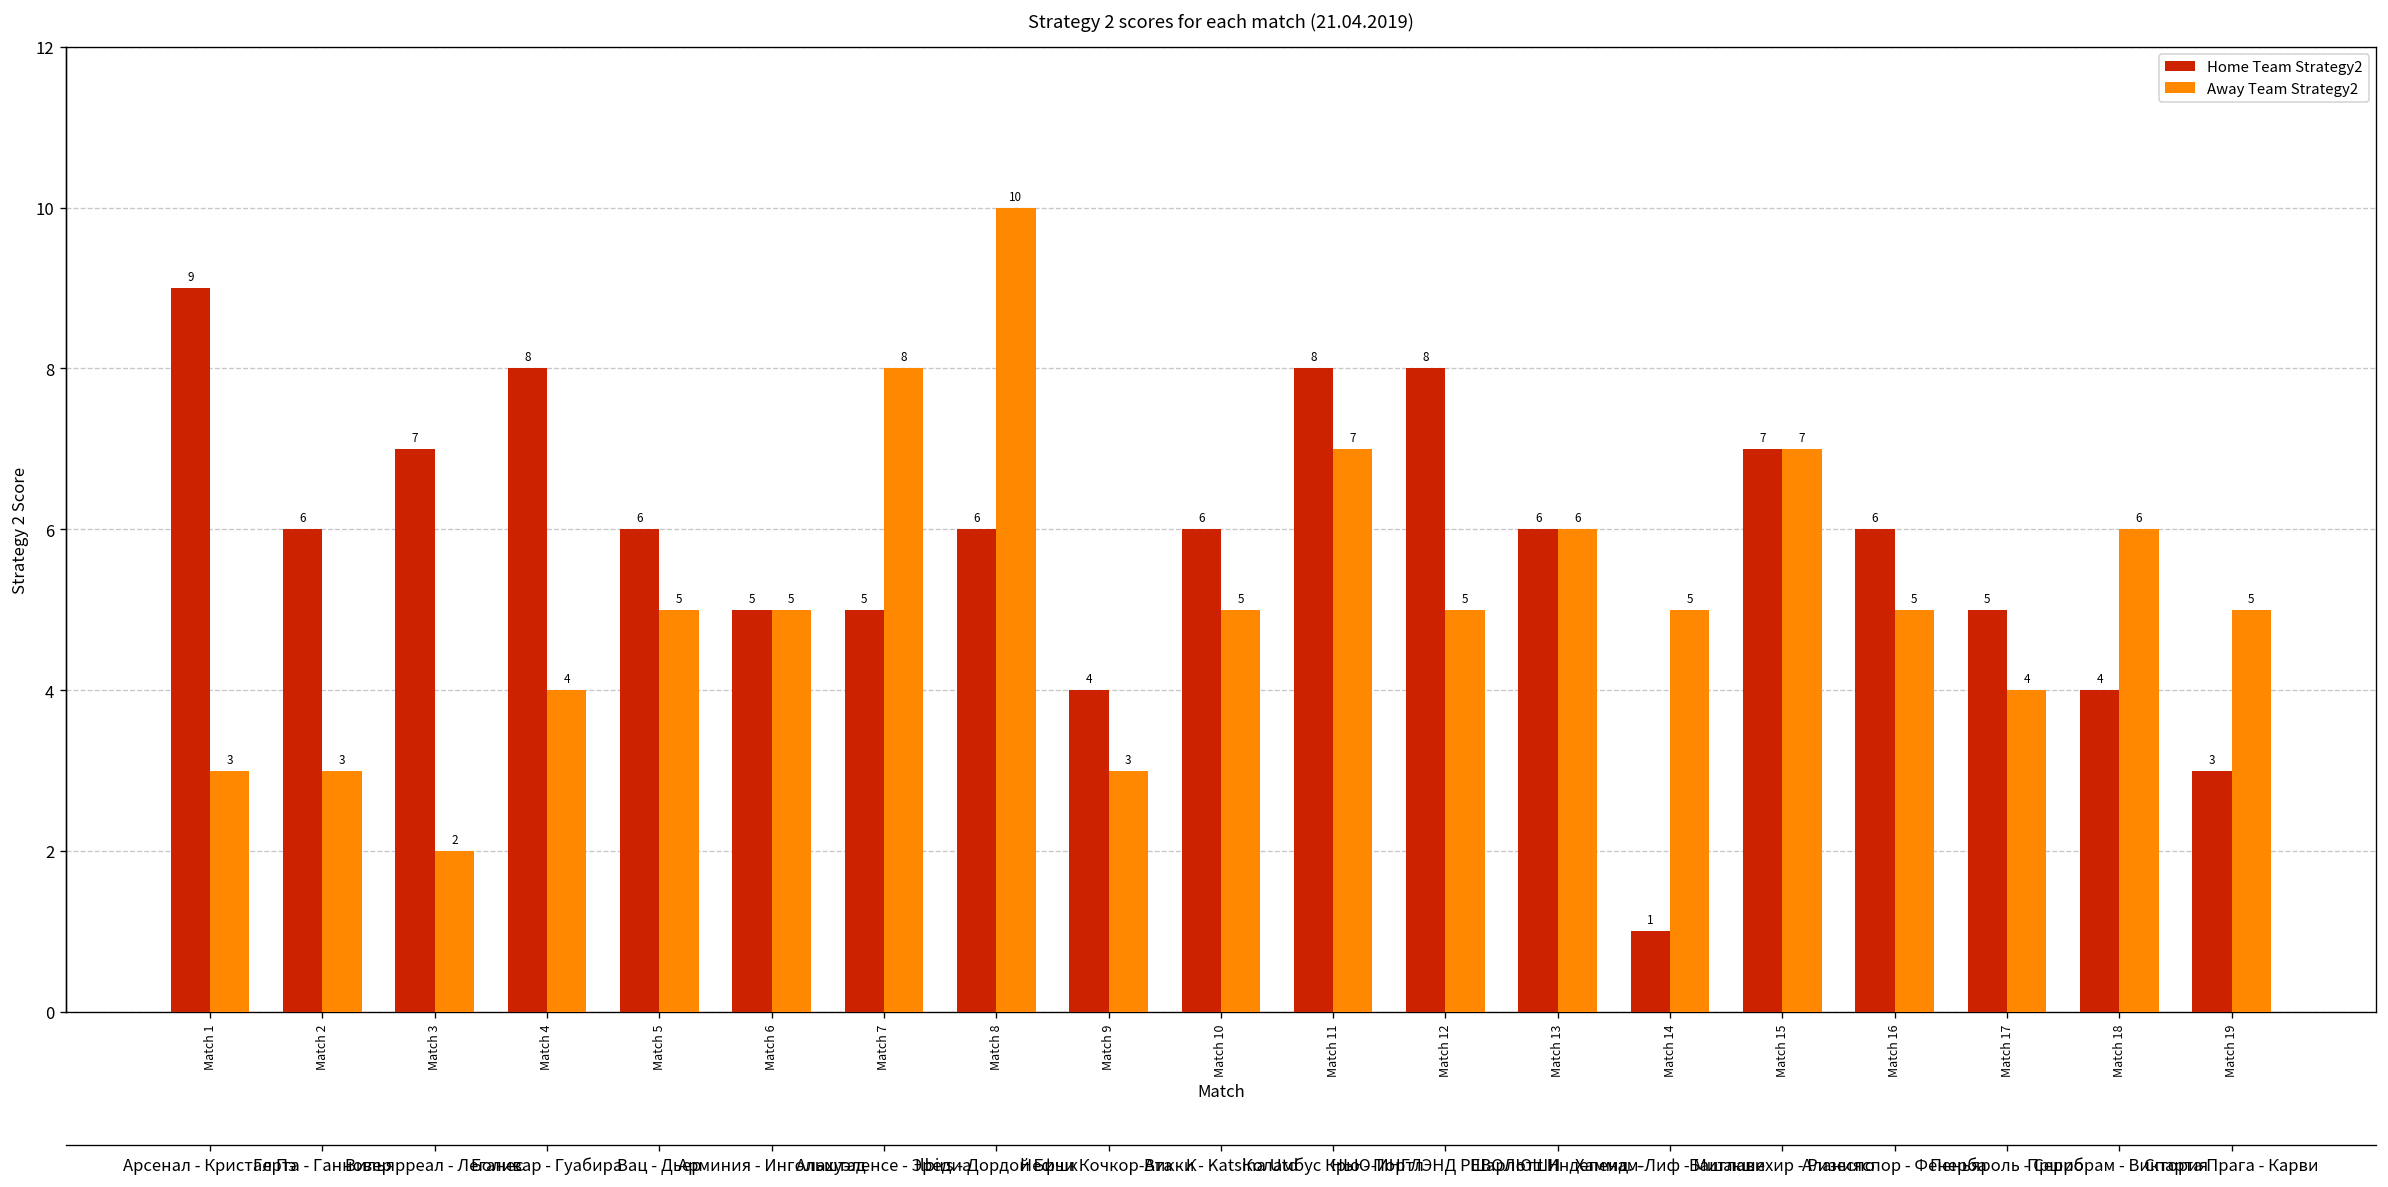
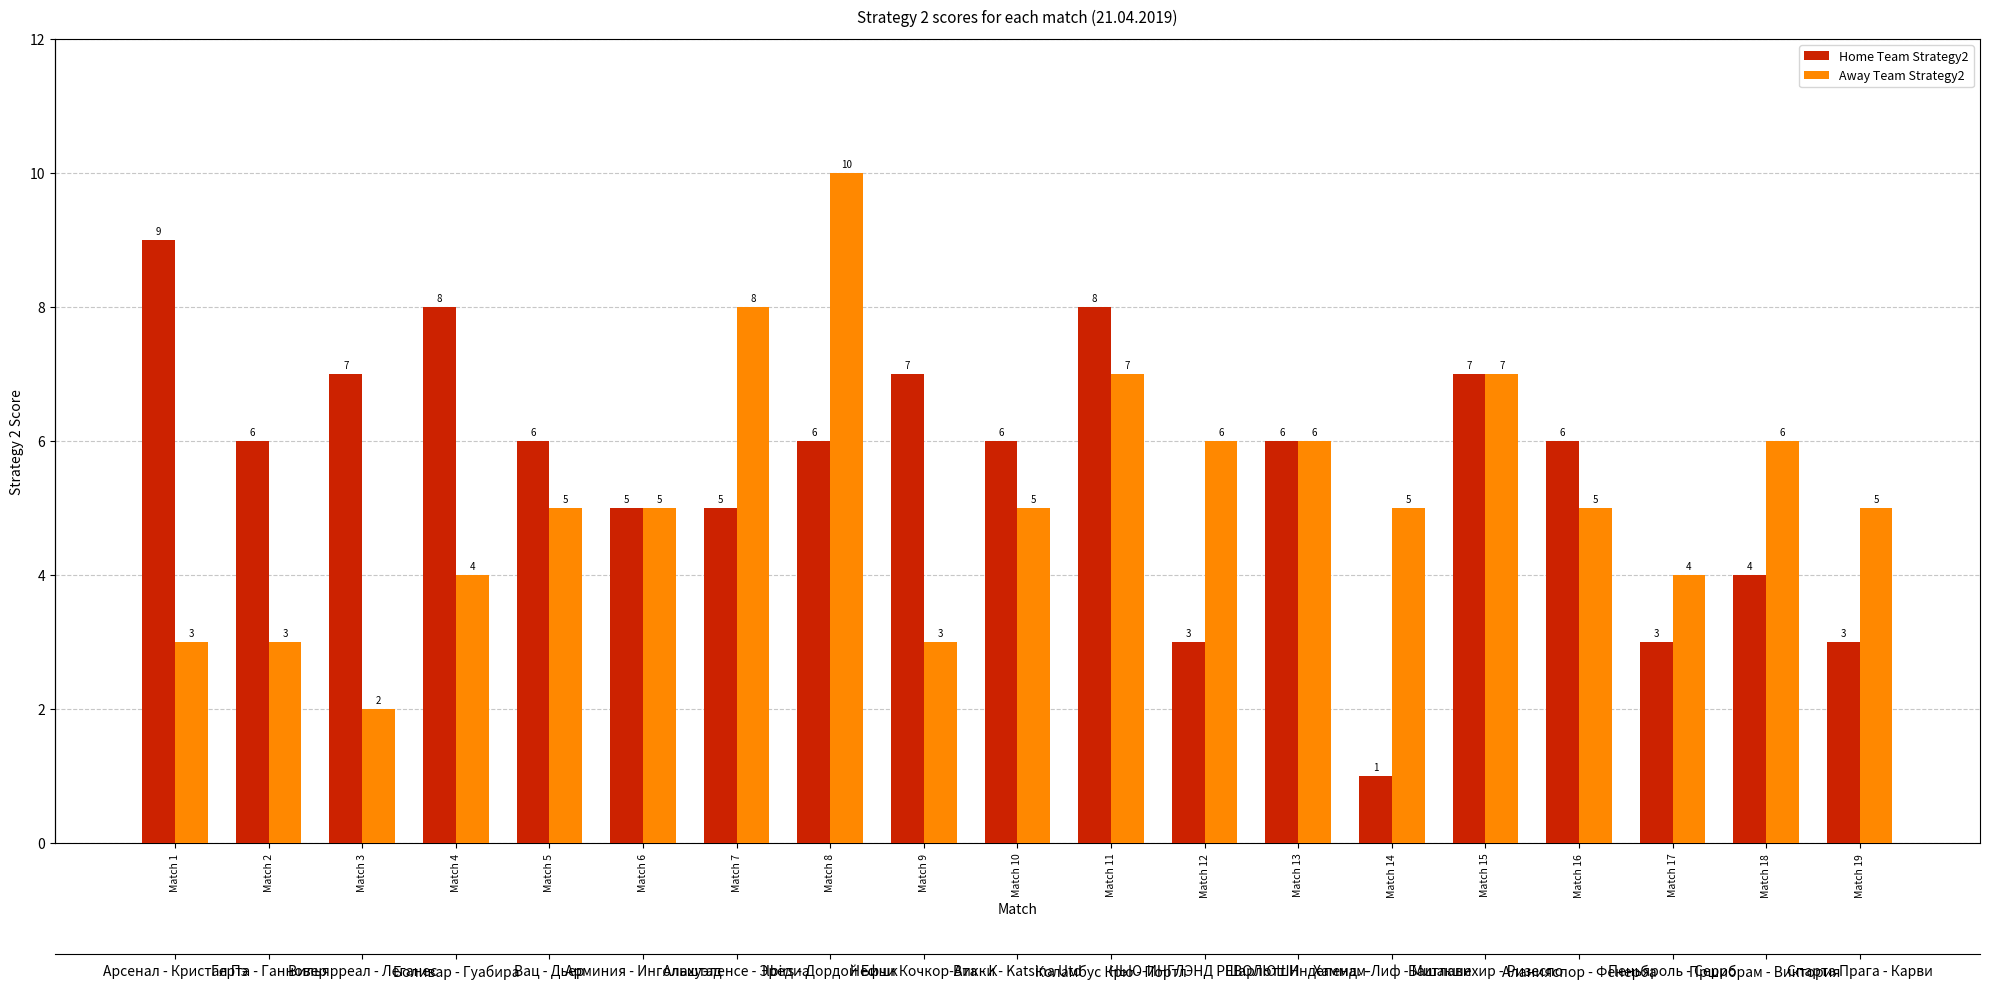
Home Team Strategy2, Match 9: 4 -> 7
Home Team Strategy2, Match 12: 8 -> 3
Away Team Strategy2, Match 12: 5 -> 6
Home Team Strategy2, Match 17: 5 -> 3
